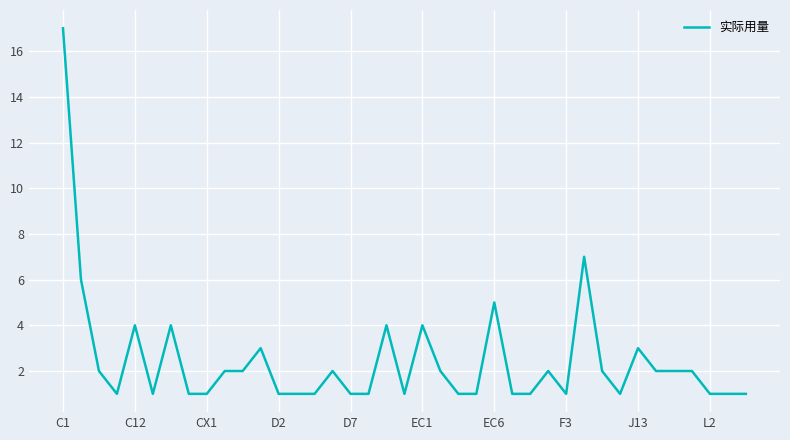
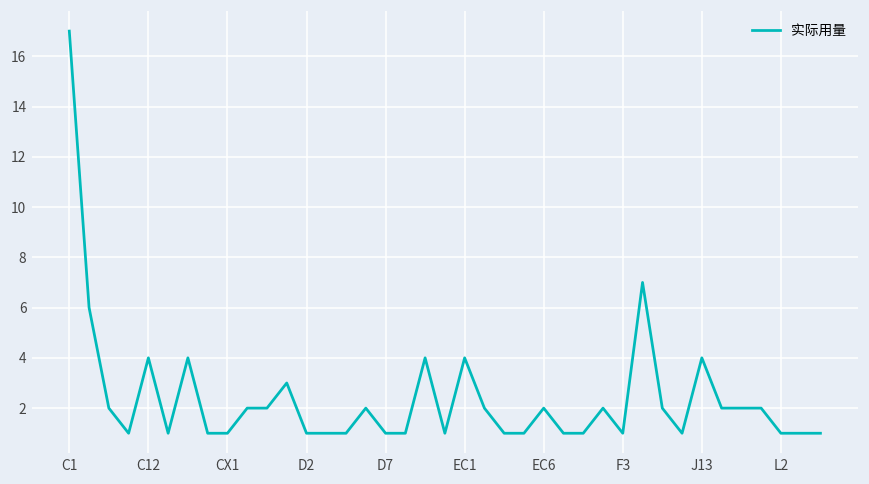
EC6: 5 -> 2
J13: 3 -> 4
